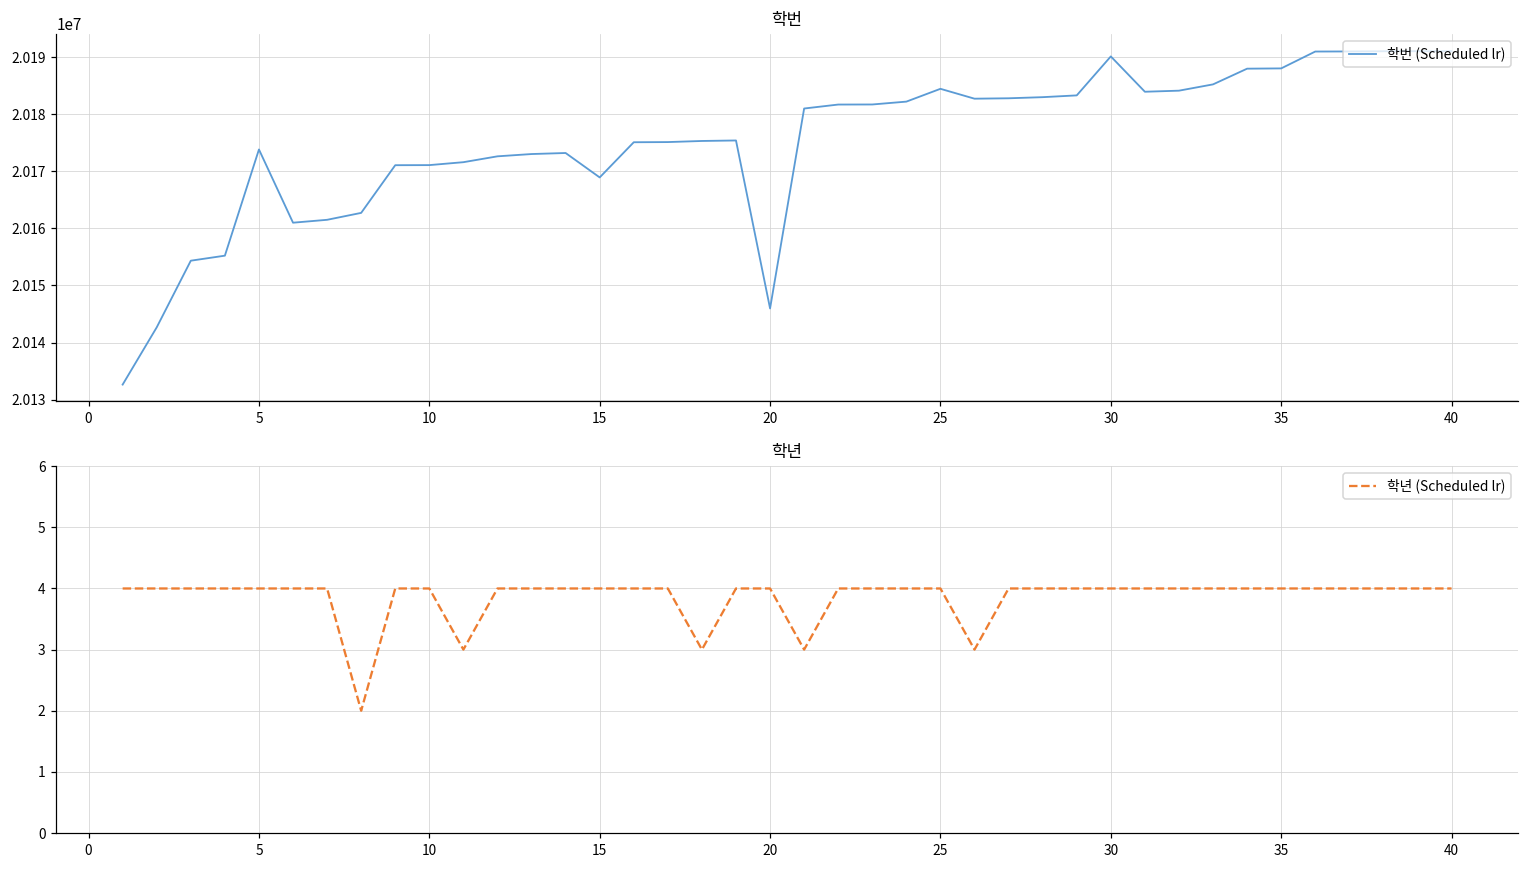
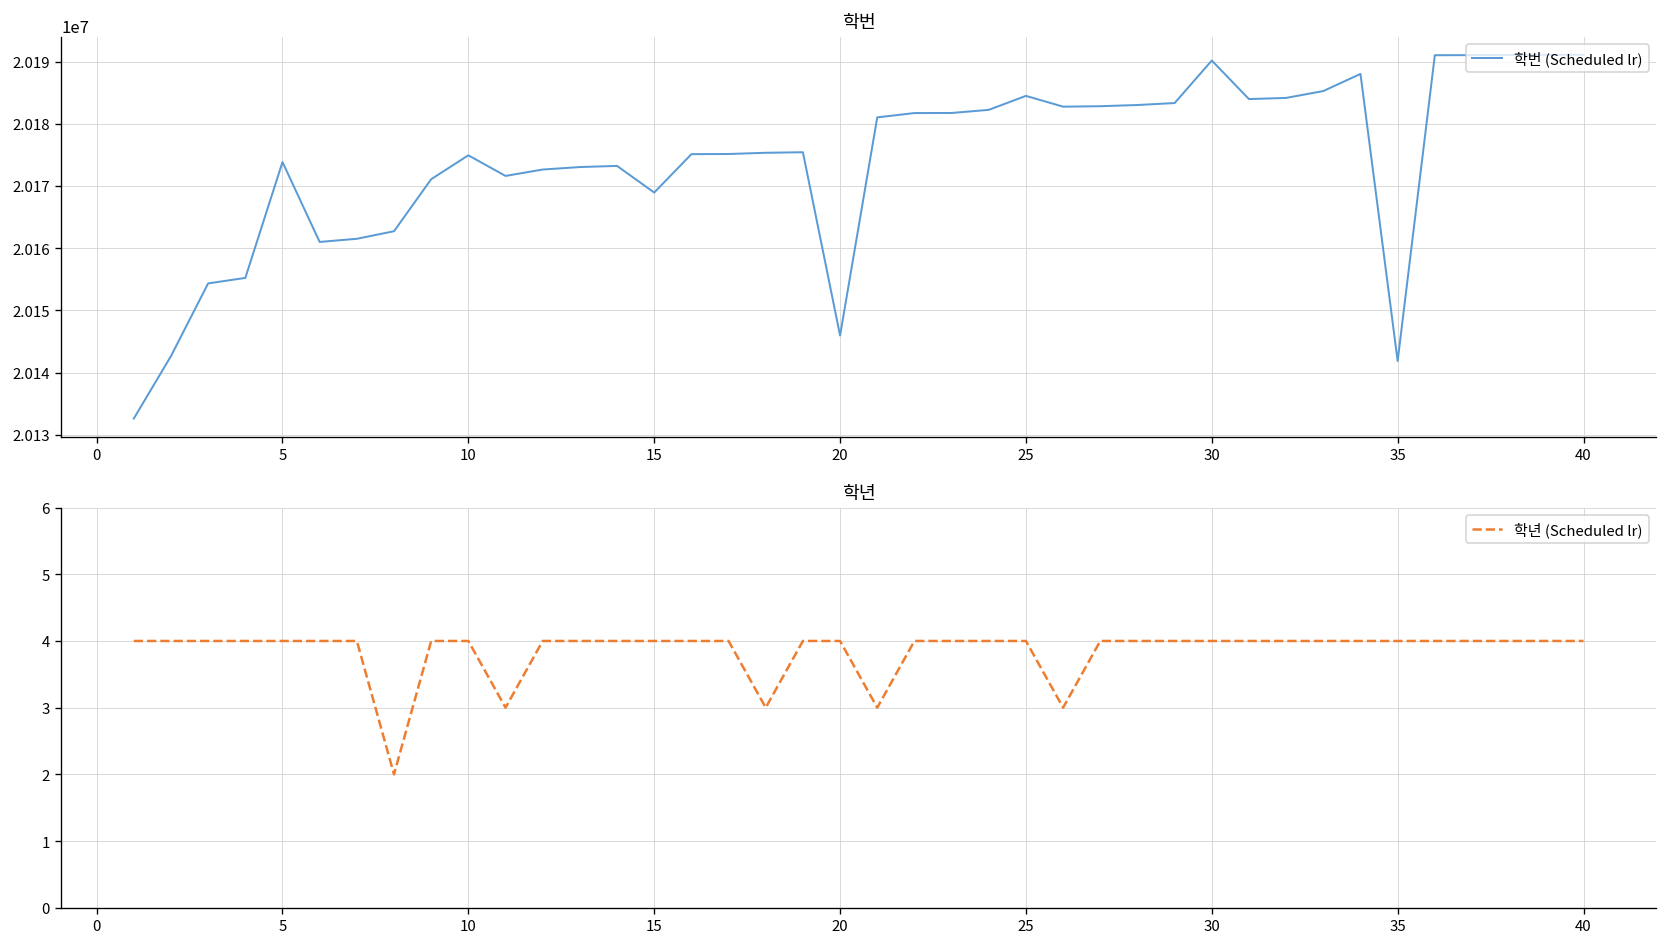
학번, 10: 20171000 -> 20175000
학번, 35: 20188000 -> 20142000
